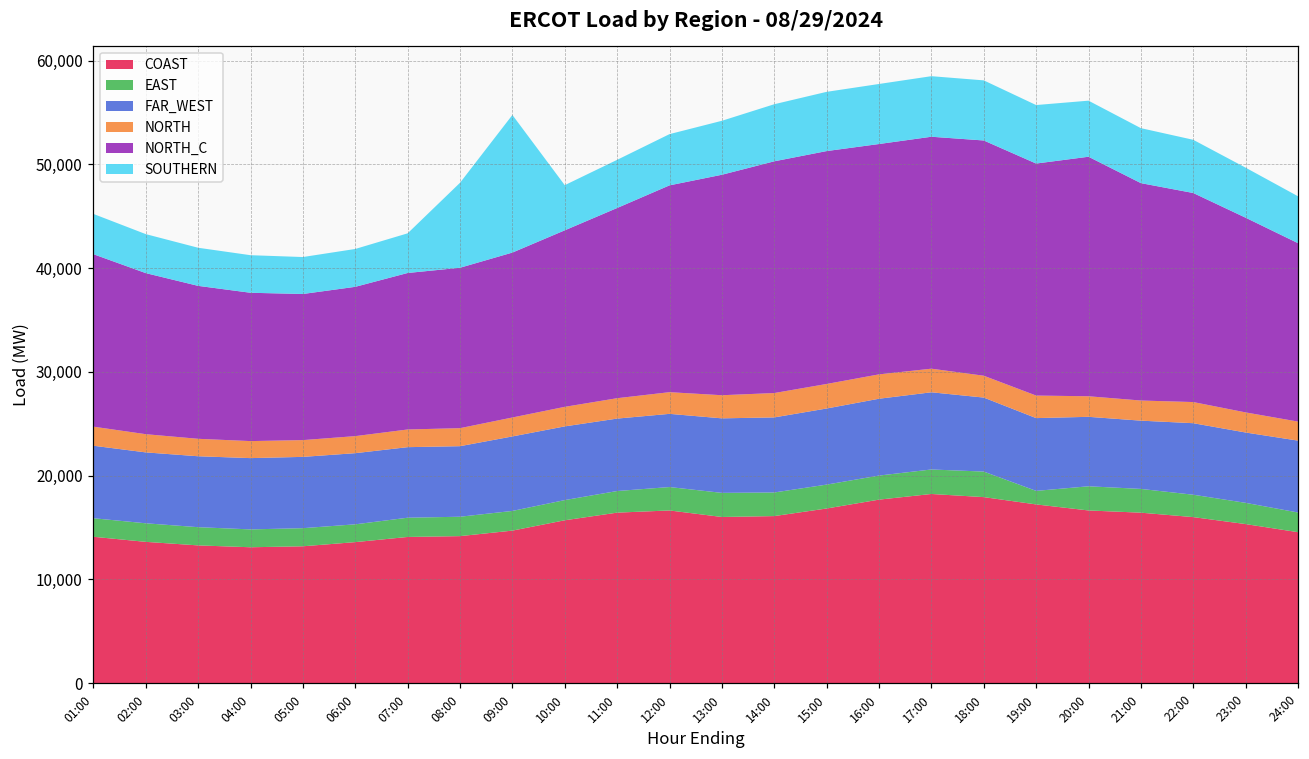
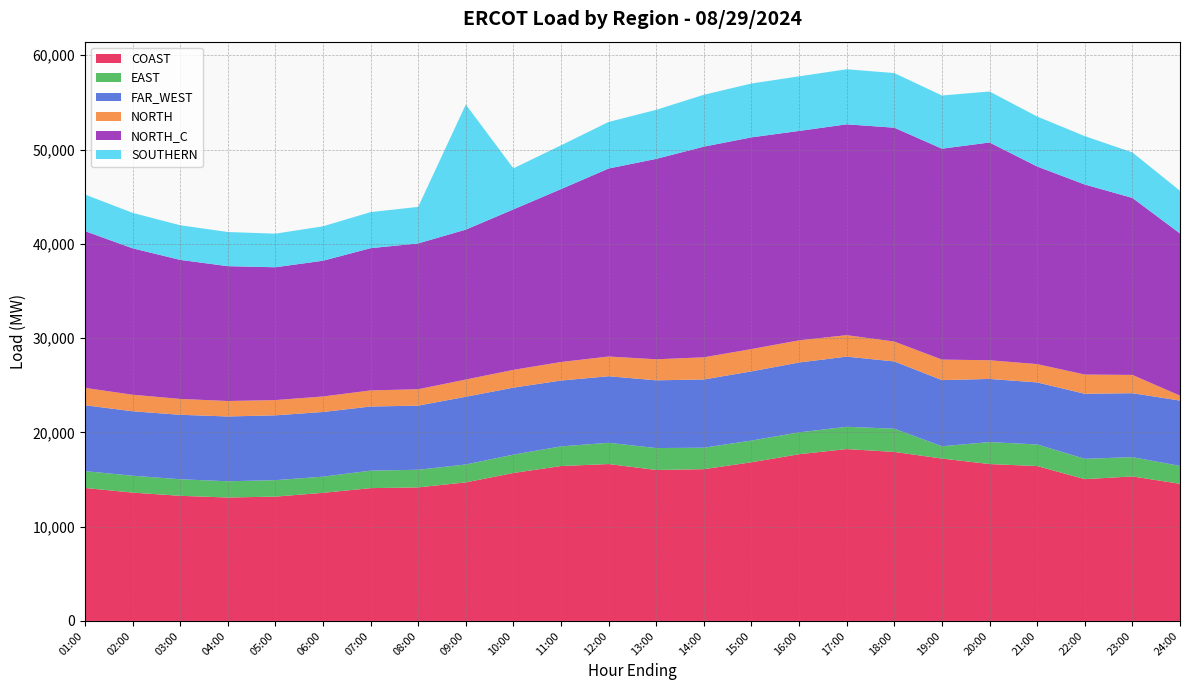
SOUTHERN, 08:00: 8,000 -> 4,000
COAST, 22:00: 16,000 -> 15,000
NORTH, 24:00: 2,000 -> 1,000
